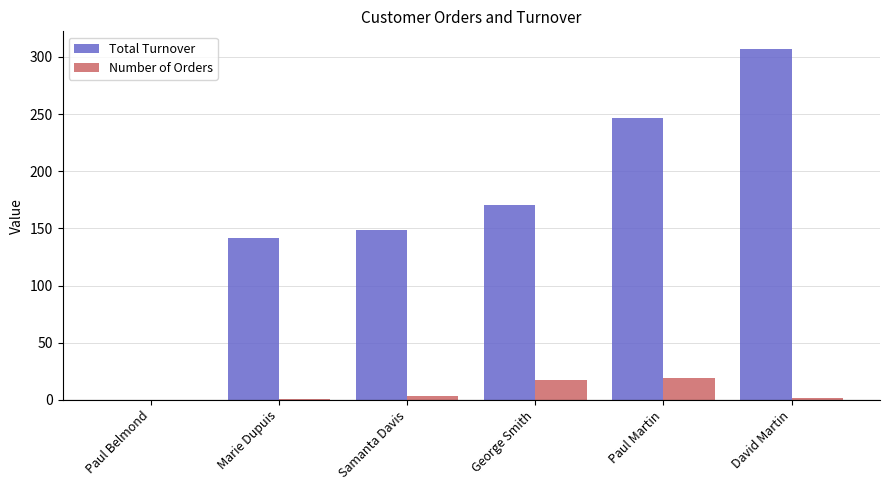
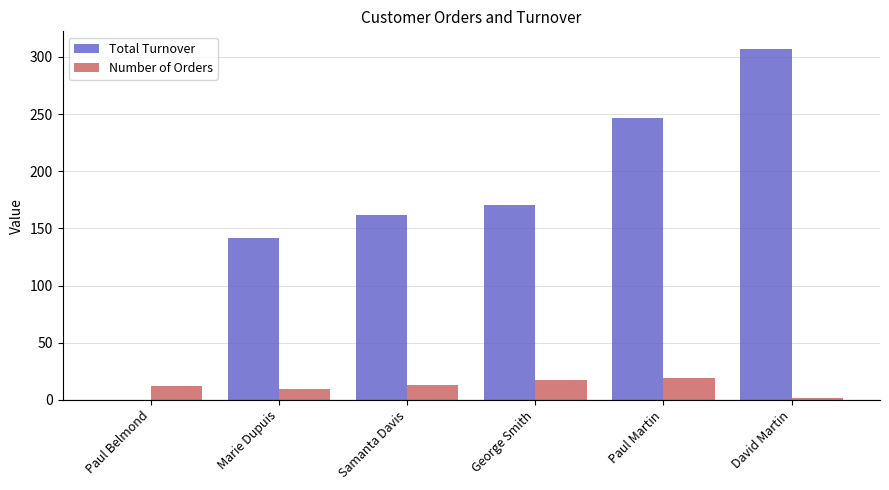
Number of Orders, Paul Belmond: 0 -> 12
Number of Orders, Marie Dupuis: 1 -> 10
Total Turnover, Samanta Davis: 148 -> 162
Number of Orders, Samanta Davis: 3 -> 13
